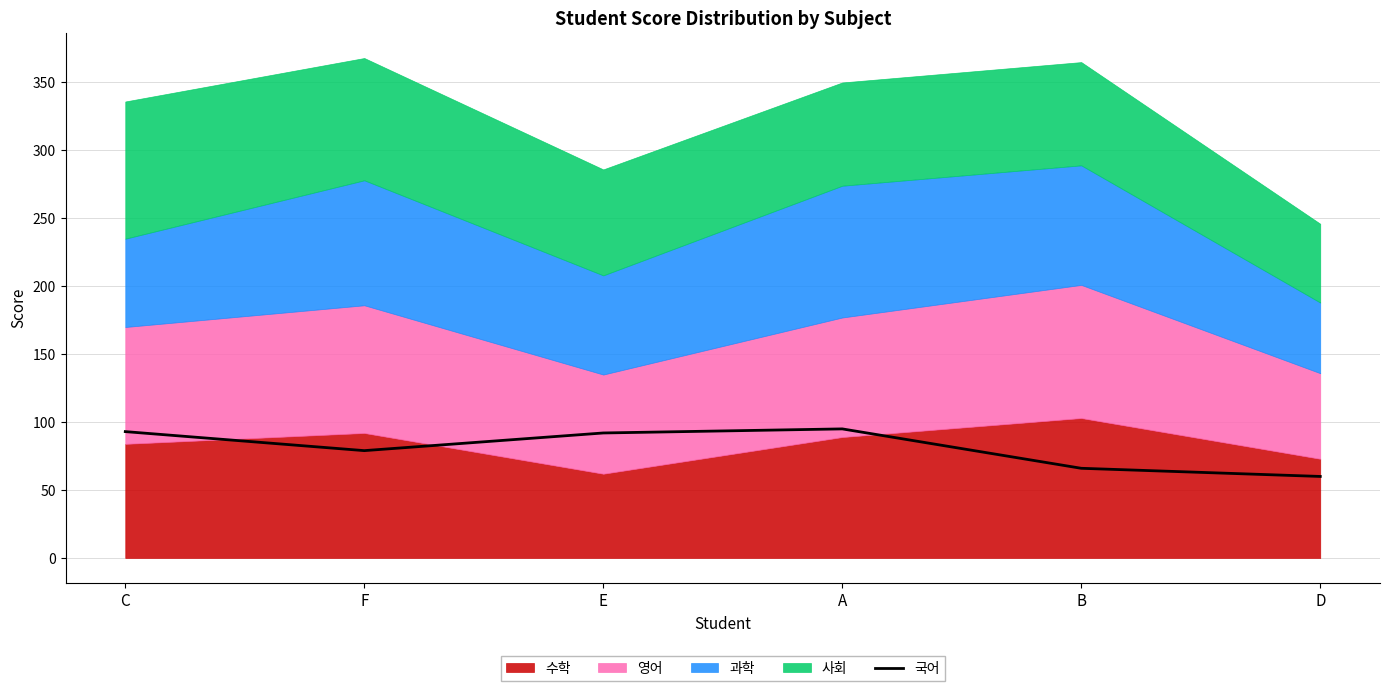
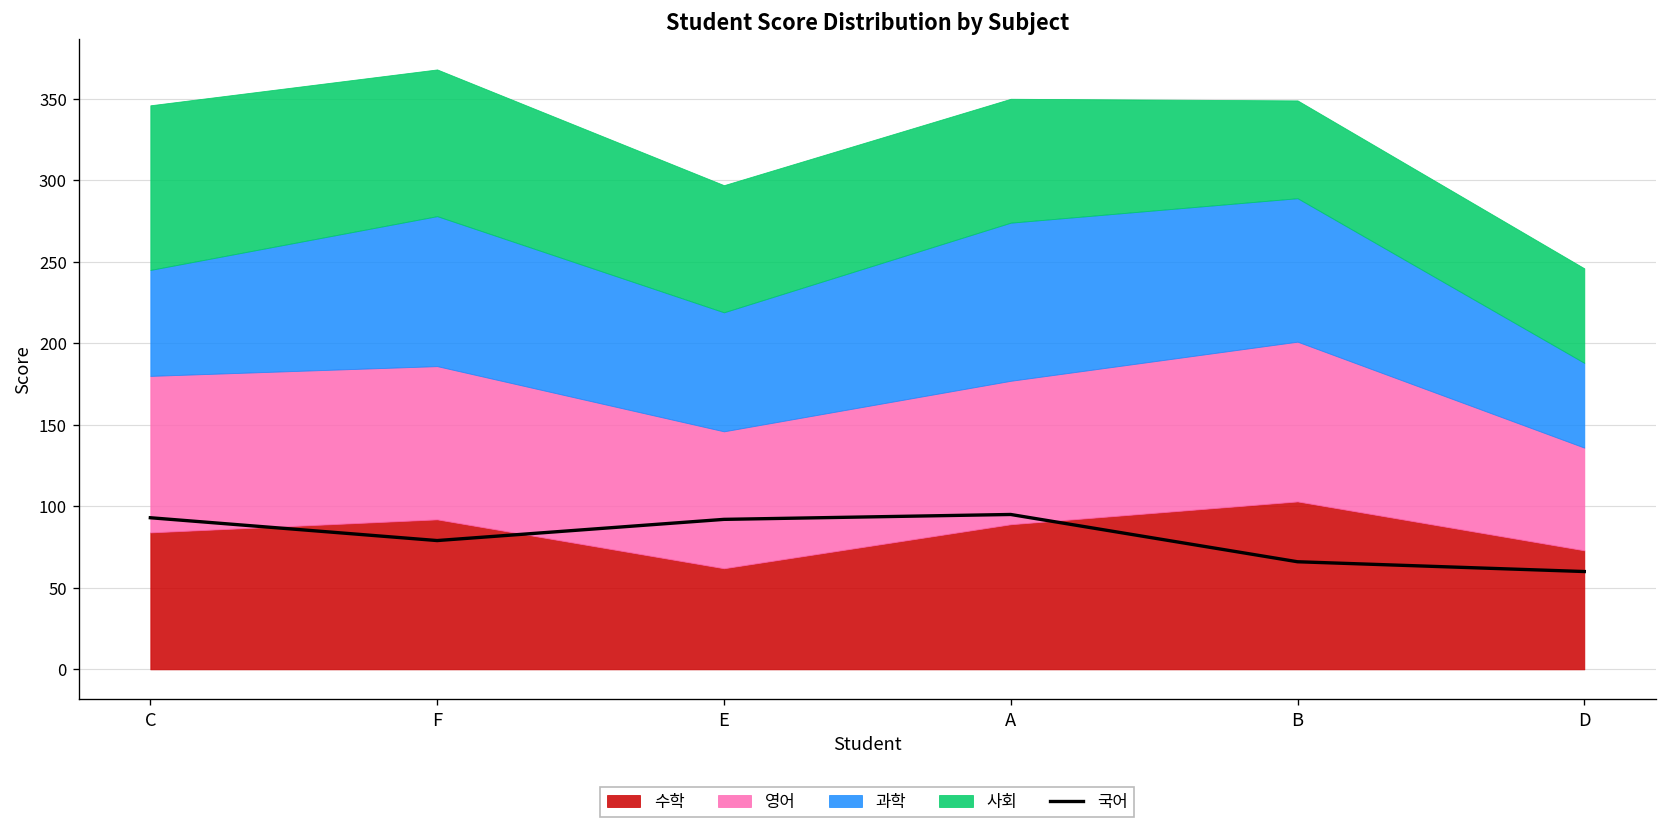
영어, C: 86 -> 96
영어, E: 73 -> 84
사회, B: 76 -> 60
